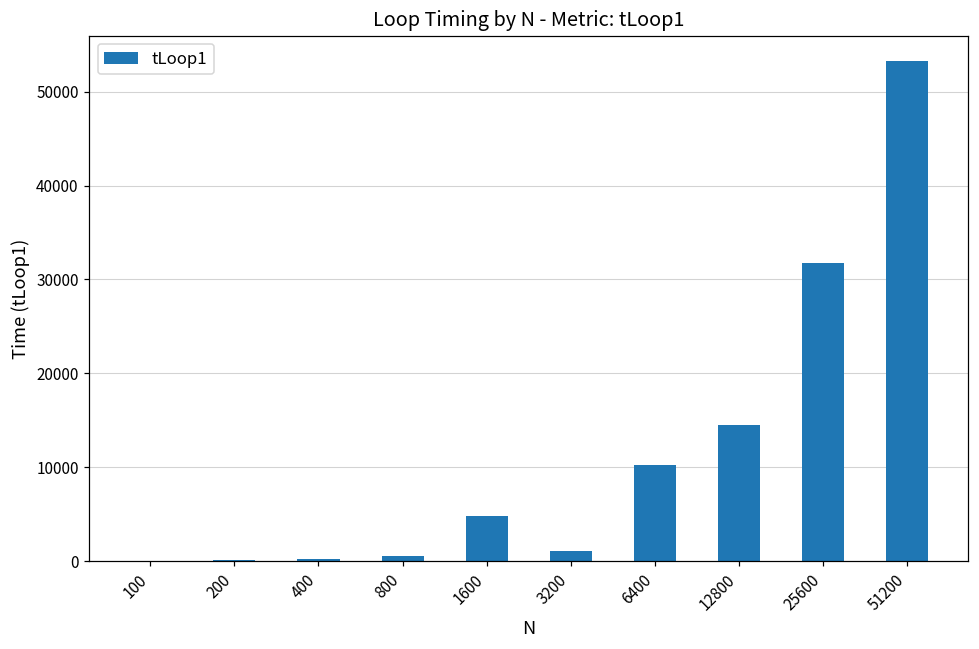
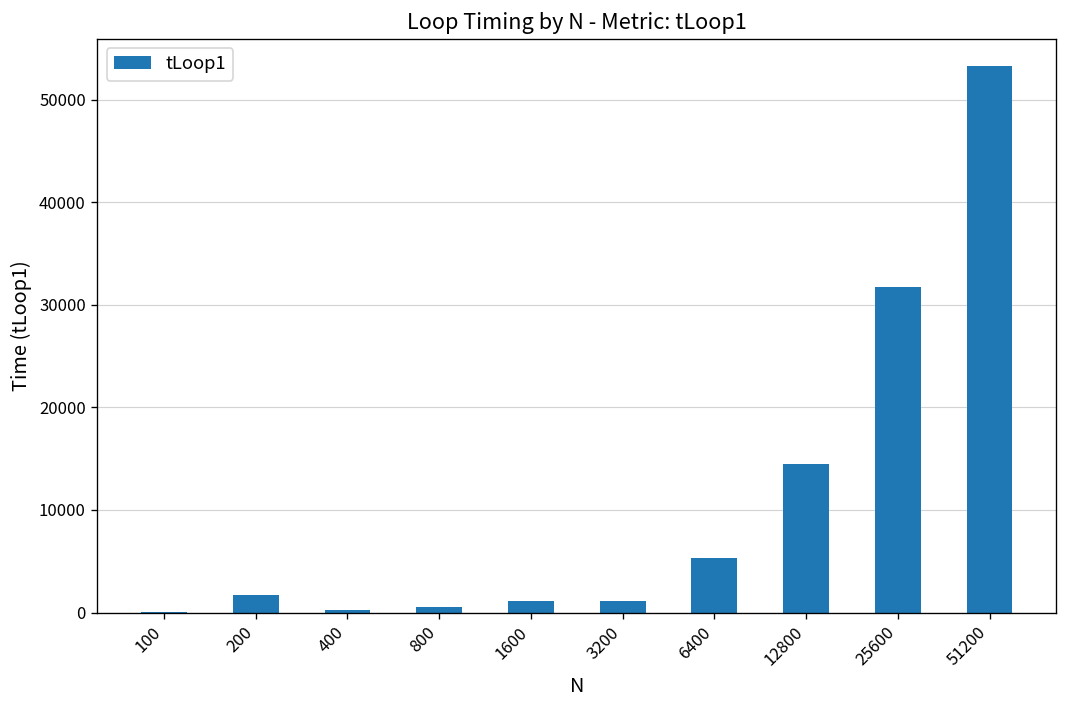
200: 0 -> 2000
1600: 5000 -> 1000
6400: 10000 -> 5000
